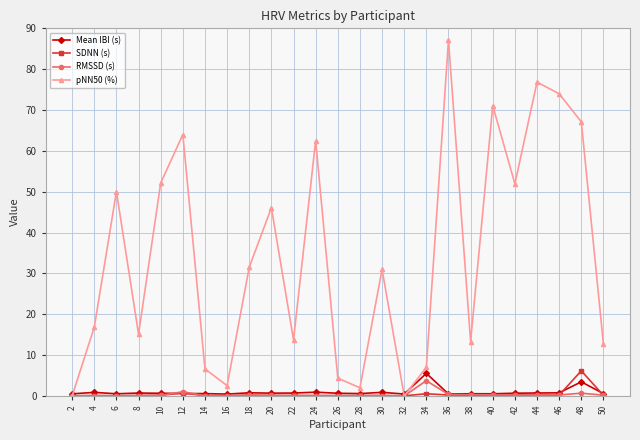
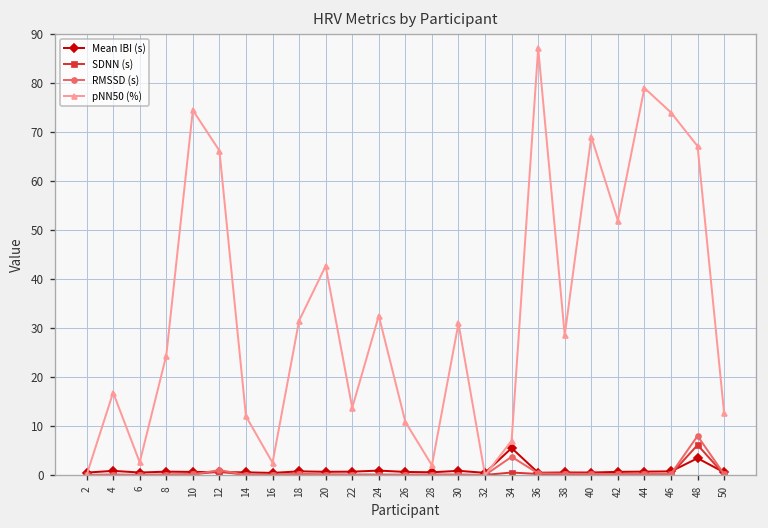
pNN50 (%), 6: 50 -> 3
pNN50 (%), 8: 15 -> 24
pNN50 (%), 10: 52 -> 74
pNN50 (%), 12: 64 -> 66
pNN50 (%), 14: 7 -> 12
pNN50 (%), 20: 46 -> 43
pNN50 (%), 24: 63 -> 33
pNN50 (%), 26: 4 -> 11
pNN50 (%), 38: 13 -> 29
pNN50 (%), 40: 71 -> 69
pNN50 (%), 44: 77 -> 79
RMSSD (s), 48: 1 -> 8
